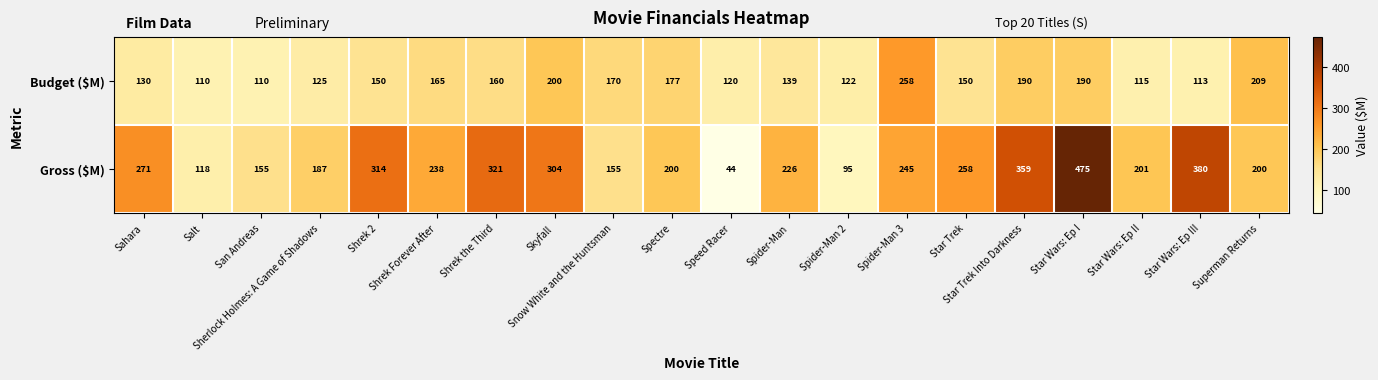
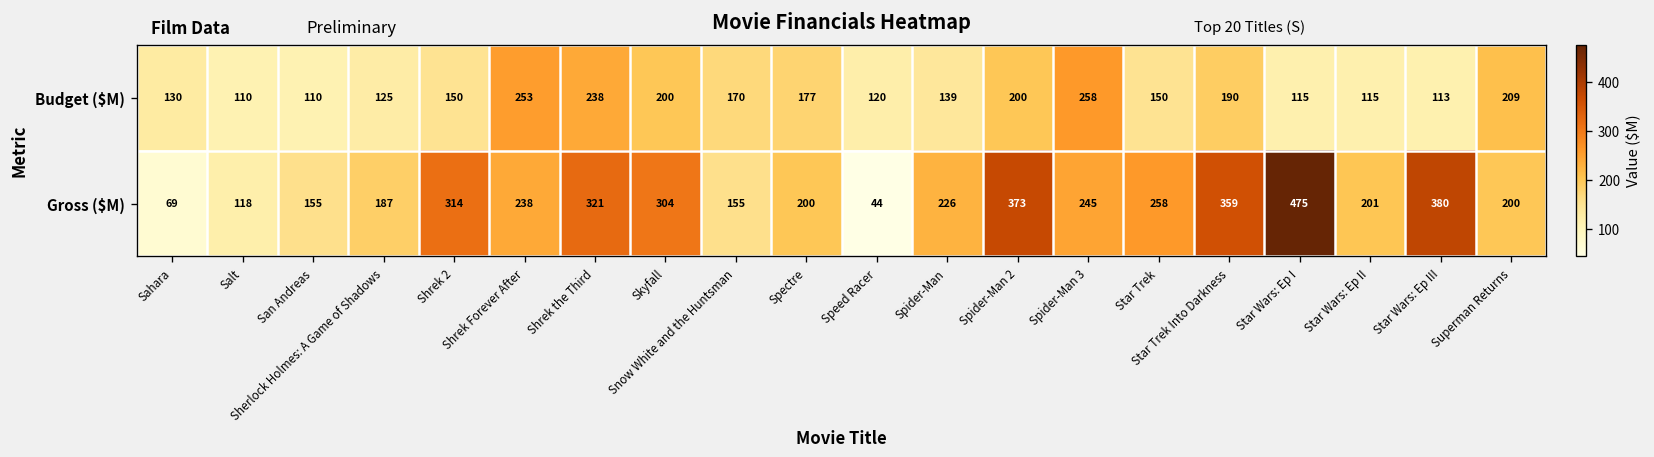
Budget ($M), Shrek Forever After: 165 -> 253
Budget ($M), Shrek the Third: 160 -> 238
Budget ($M), Spider-Man 2: 122 -> 200
Budget ($M), Star Wars: Ep I: 190 -> 115
Gross ($M), Sahara: 271 -> 69
Gross ($M), Spider-Man 2: 95 -> 373
